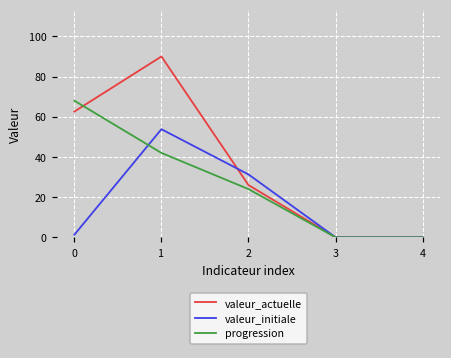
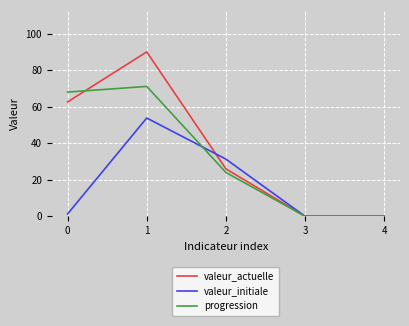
progression, 1: 42 -> 71
